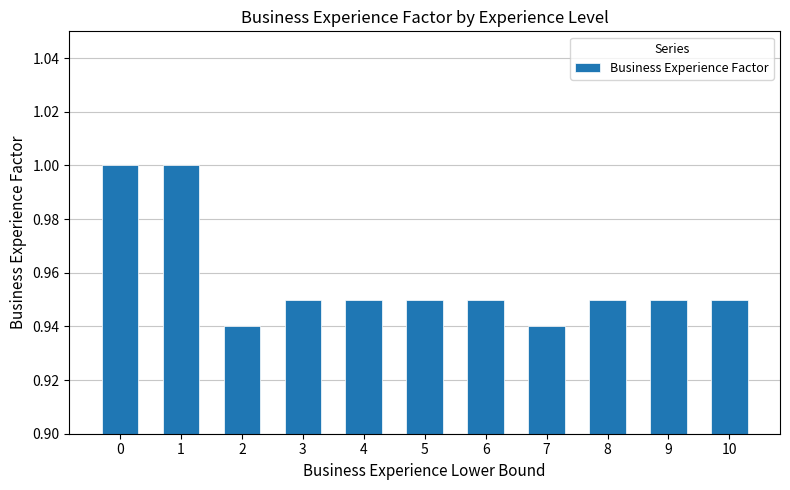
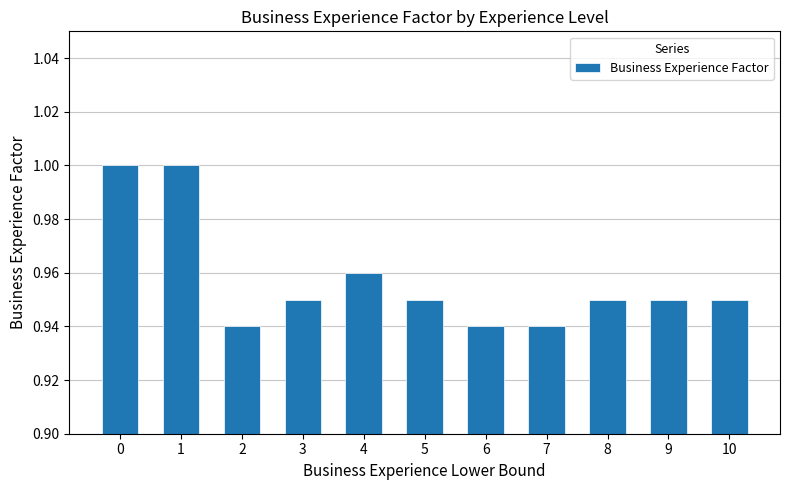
4: 0.95 -> 0.96
6: 0.95 -> 0.94
